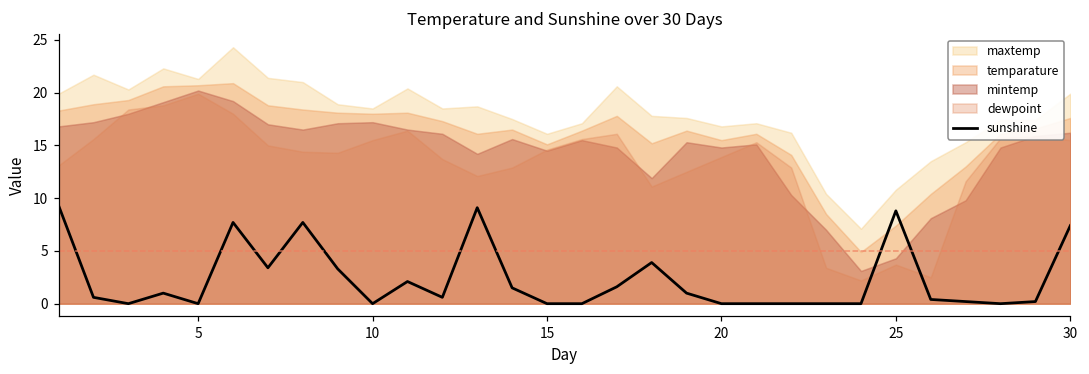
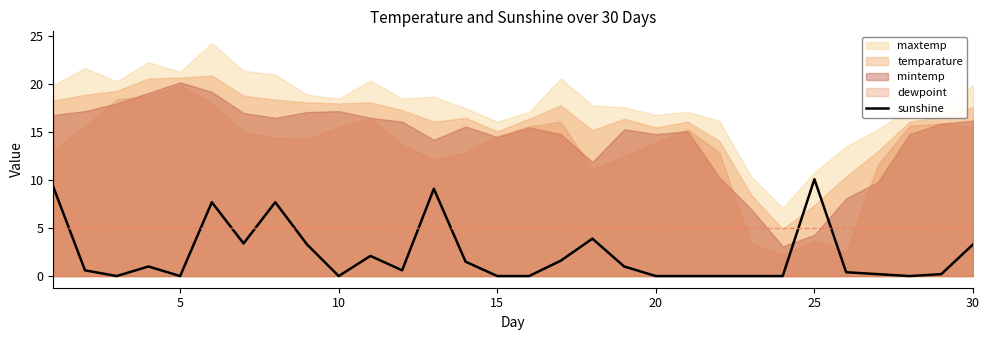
sunshine, 25: 9 -> 10
sunshine, 30: 7 -> 3
